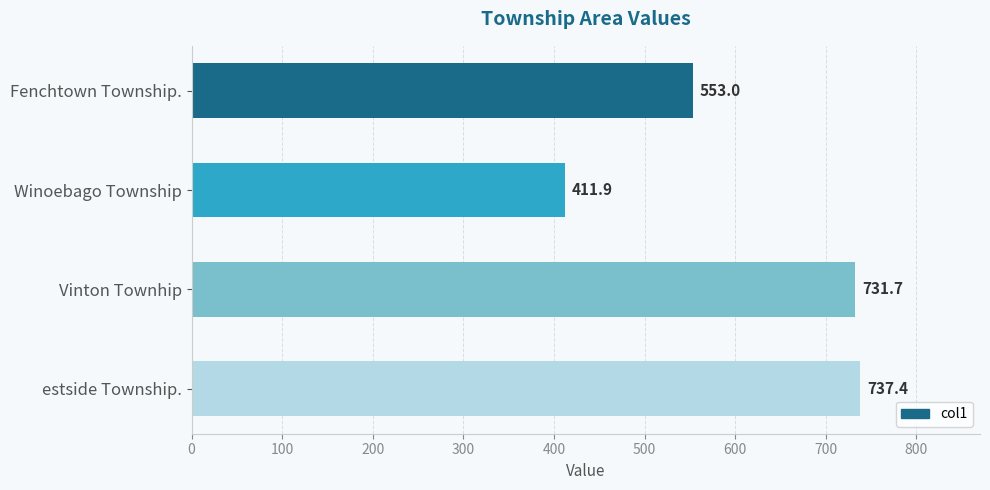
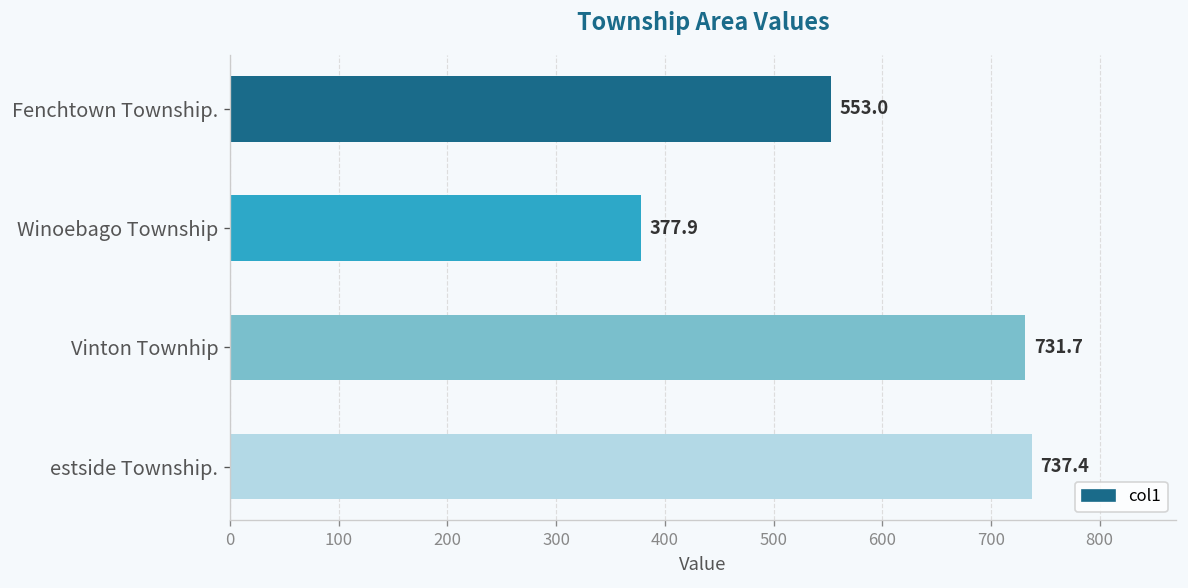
Winoebago Township: 411.9 -> 377.9
